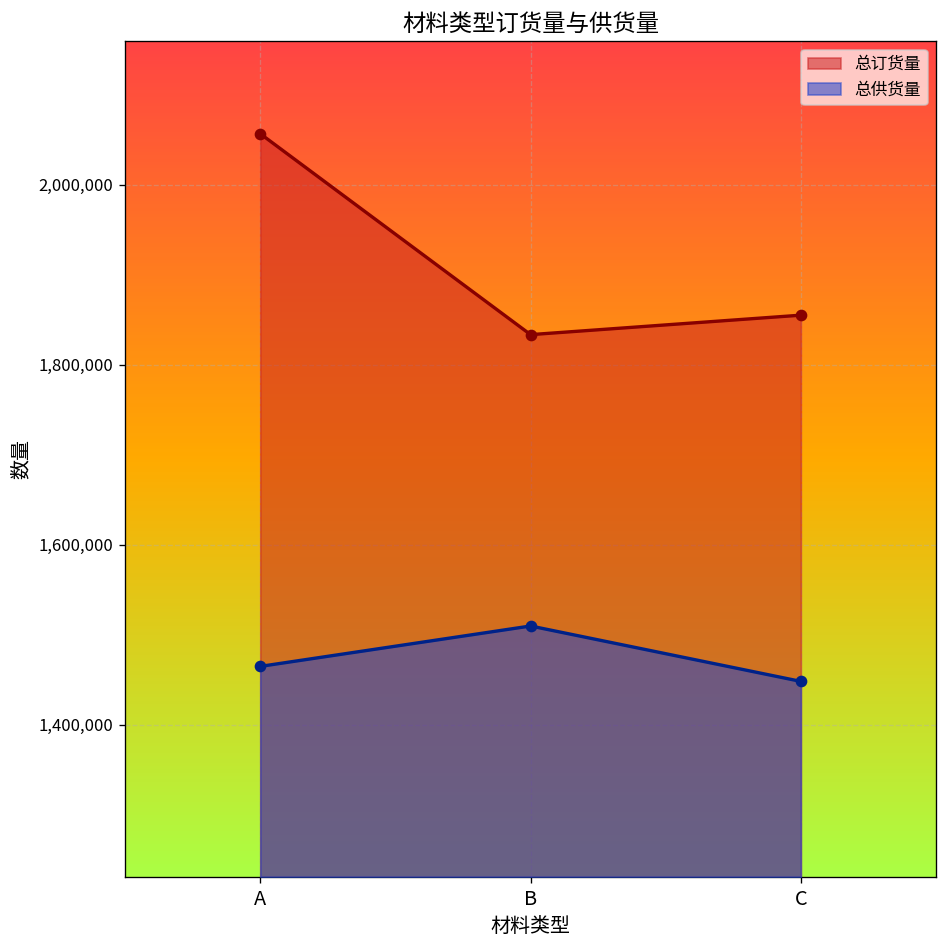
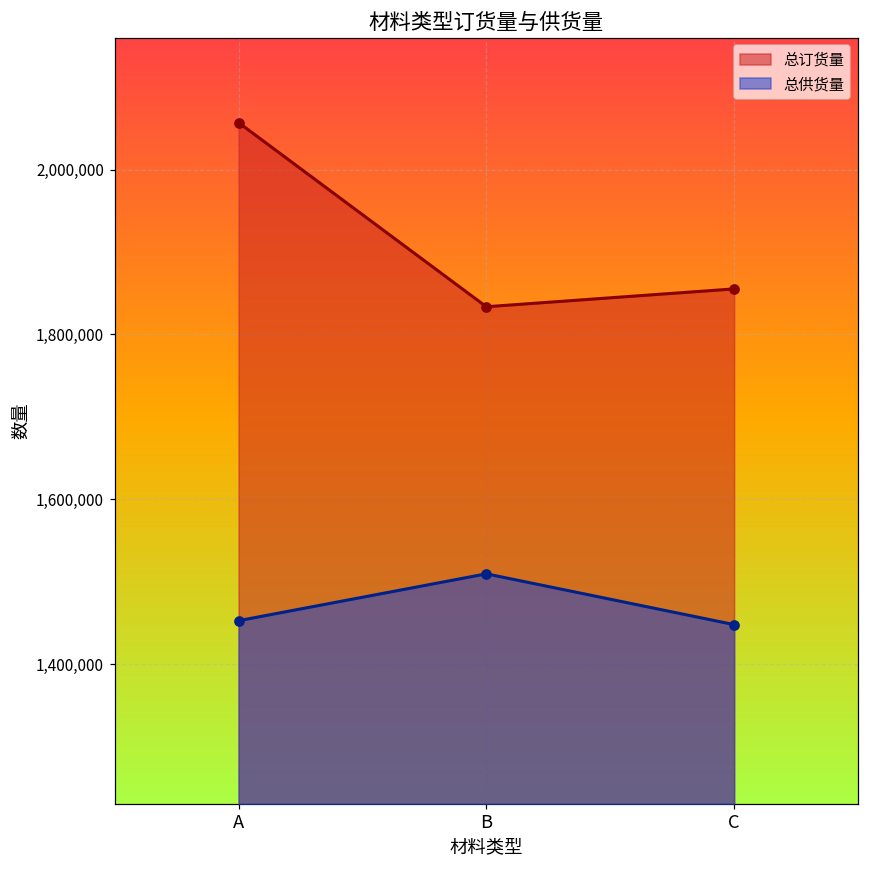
总供货量, A: 1,460,000 -> 1,450,000
